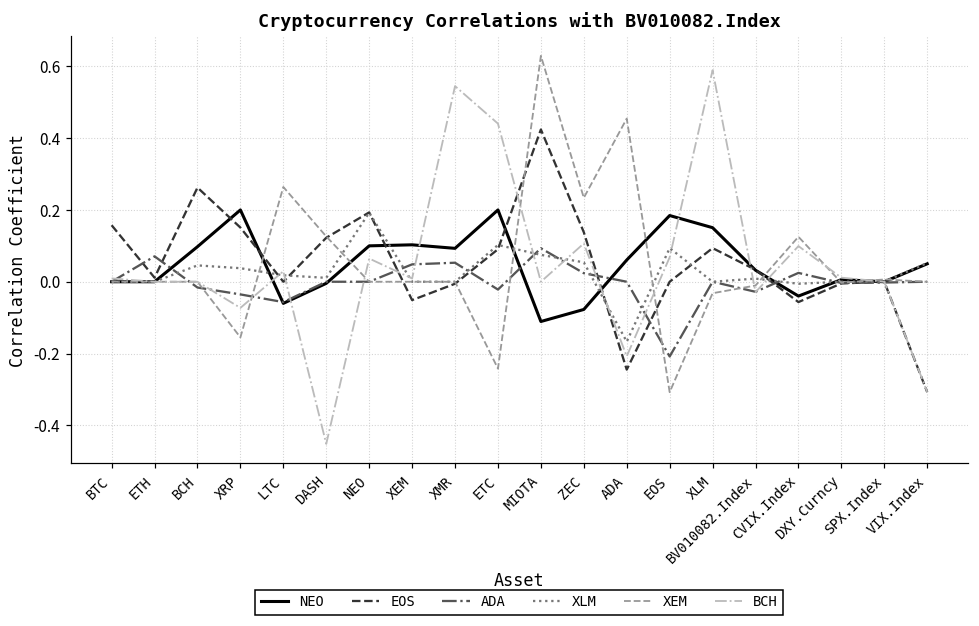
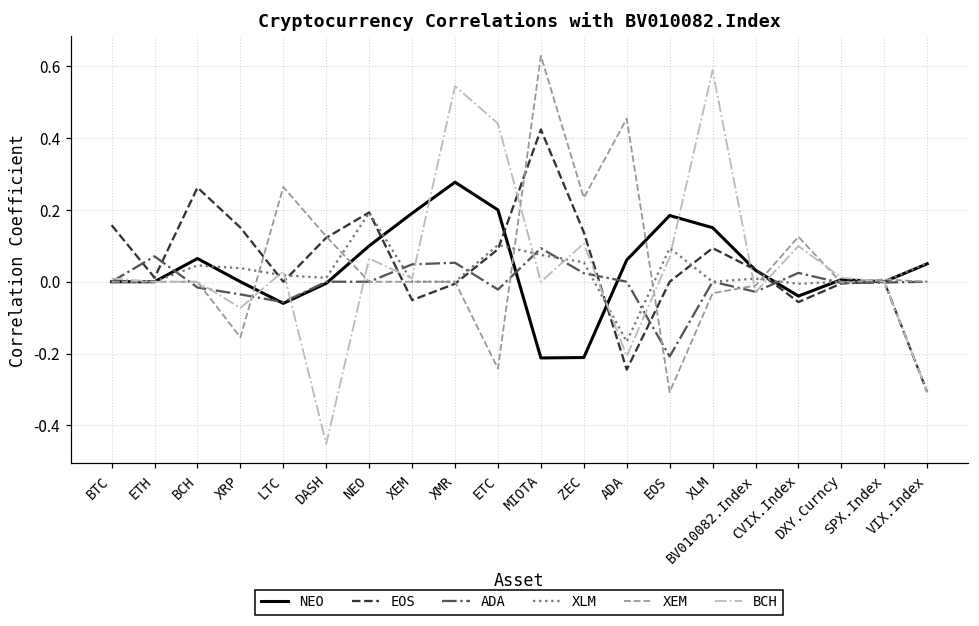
NEO, BCH: 0.10 -> 0.06
NEO, XRP: 0.2 -> 0.0
NEO, XEM: 0.10 -> 0.19
NEO, XMR: 0.09 -> 0.28
NEO, MIOTA: -0.11 -> -0.21
NEO, ZEC: -0.08 -> -0.21
